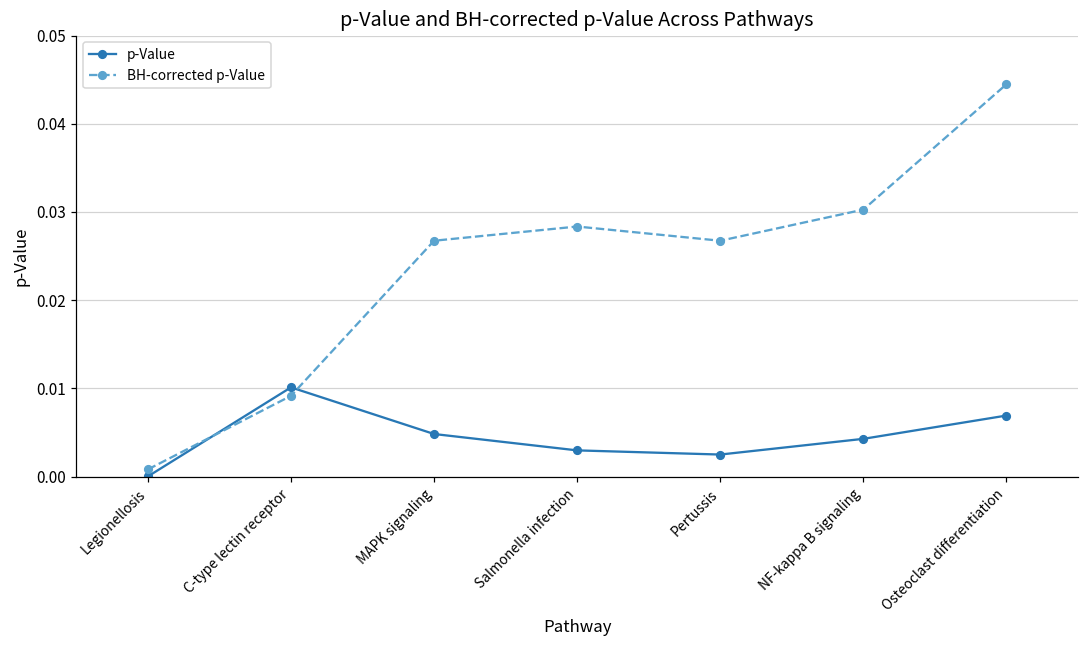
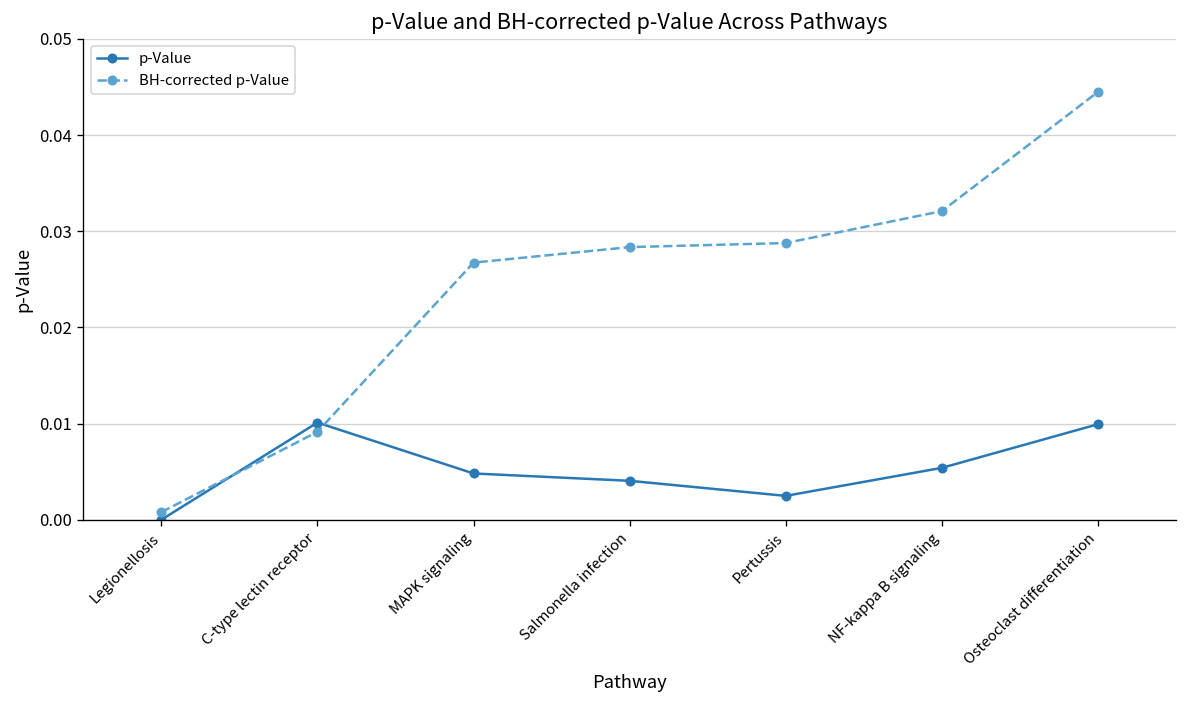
p-Value, Salmonella infection: 0.003 -> 0.004
BH-corrected p-Value, Pertussis: 0.027 -> 0.029
p-Value, NF-kappa B signaling: 0.004 -> 0.005
BH-corrected p-Value, NF-kappa B signaling: 0.030 -> 0.032
p-Value, Osteoclast differentiation: 0.007 -> 0.010
